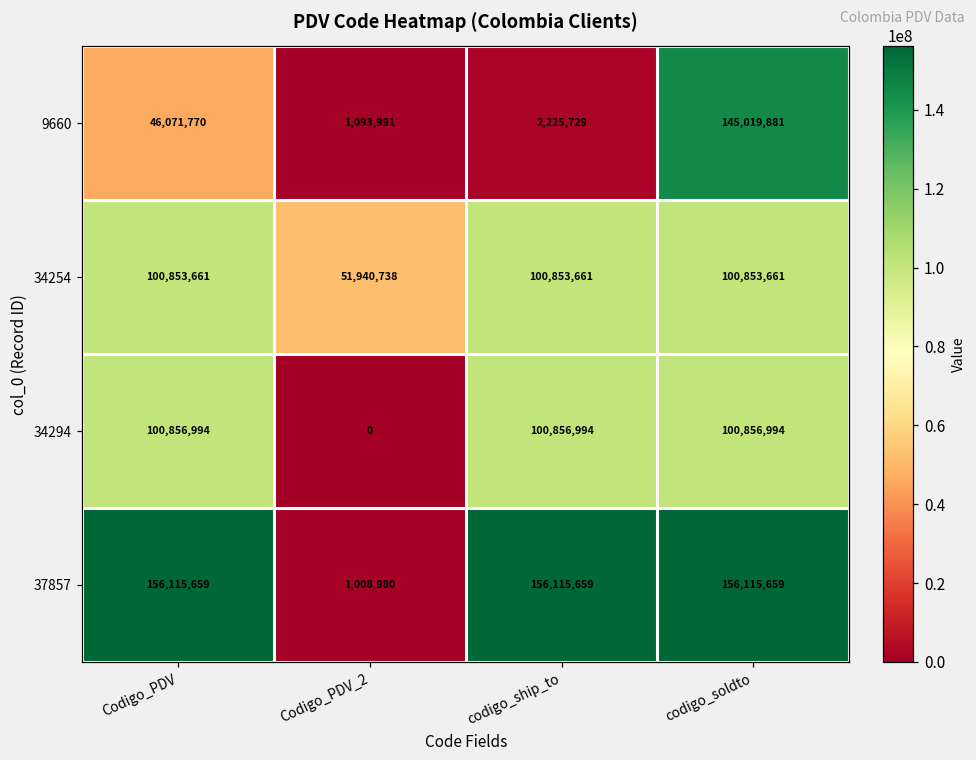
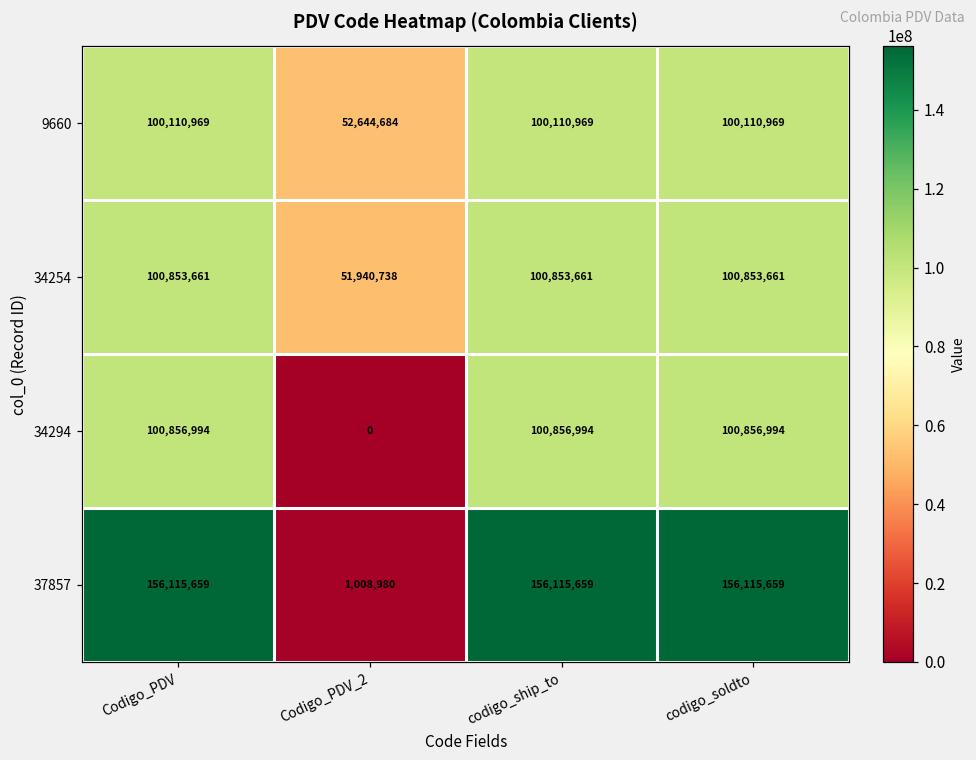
9660, Codigo_PDV: 46,071,770 -> 100,110,969
9660, Codigo_PDV_2: 1,093,991 -> 52,644,684
9660, codigo_ship_to: 2,225,729 -> 100,110,969
9660, codigo_soldto: 145,019,881 -> 100,110,969
